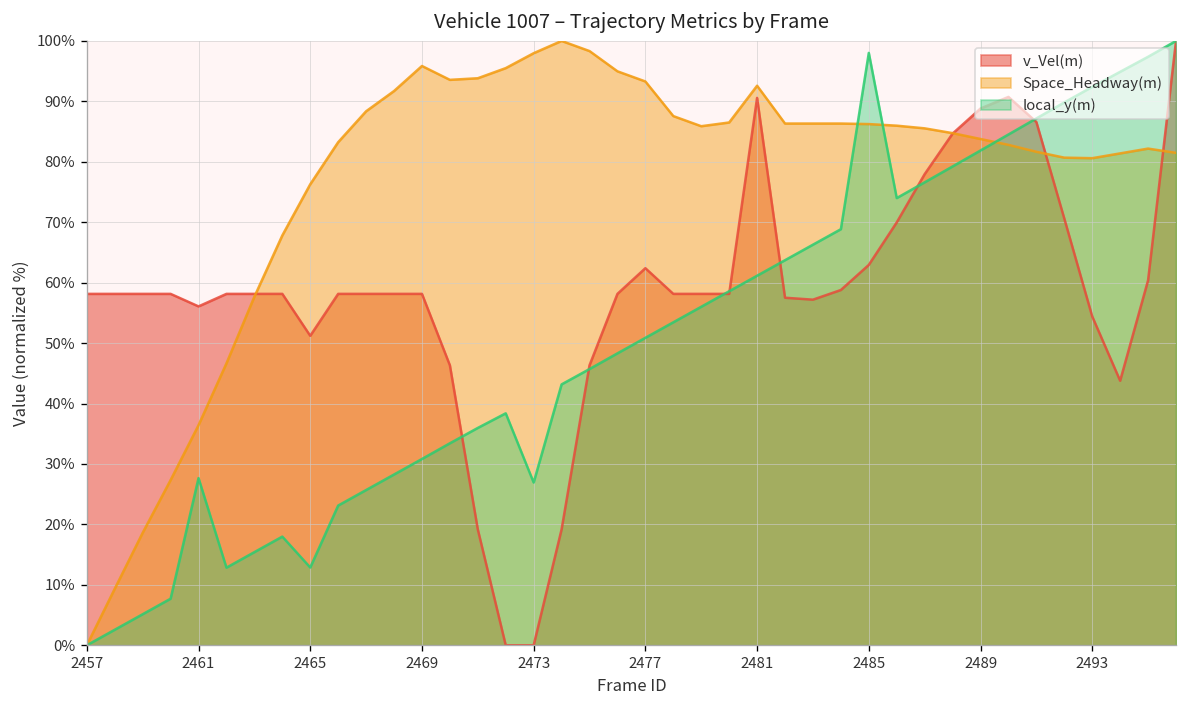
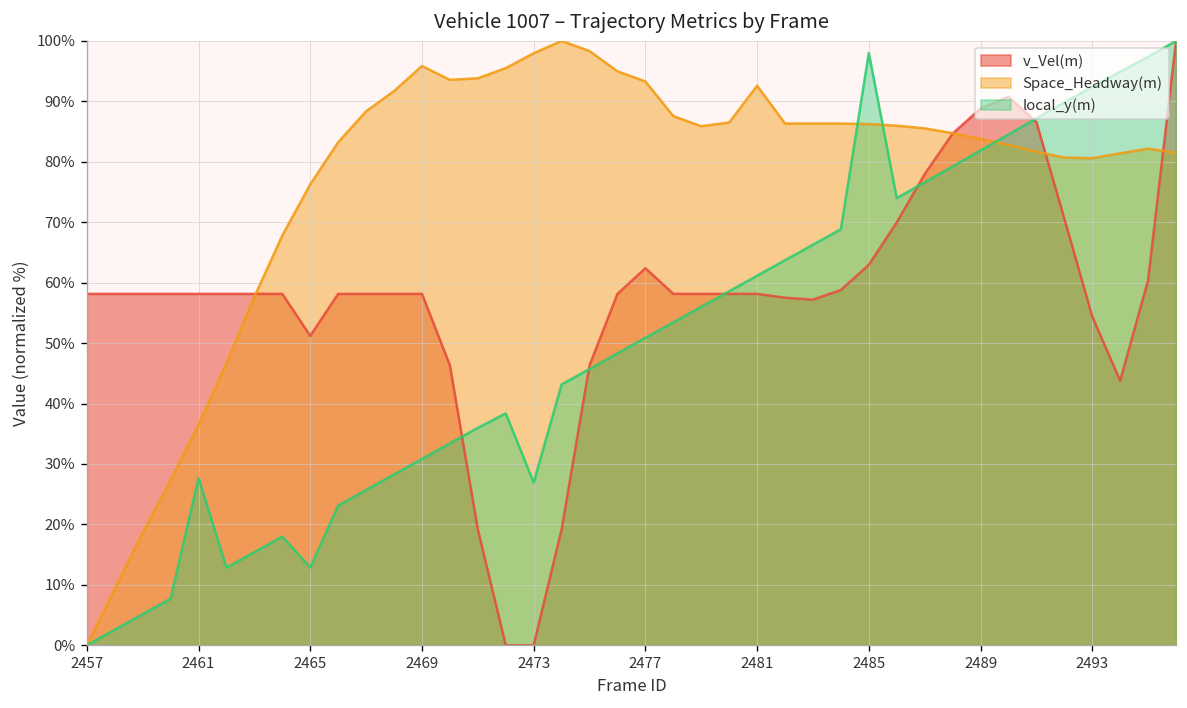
v_Vel(m), 2461: 56% -> 58%
v_Vel(m), 2481: 91% -> 58%
